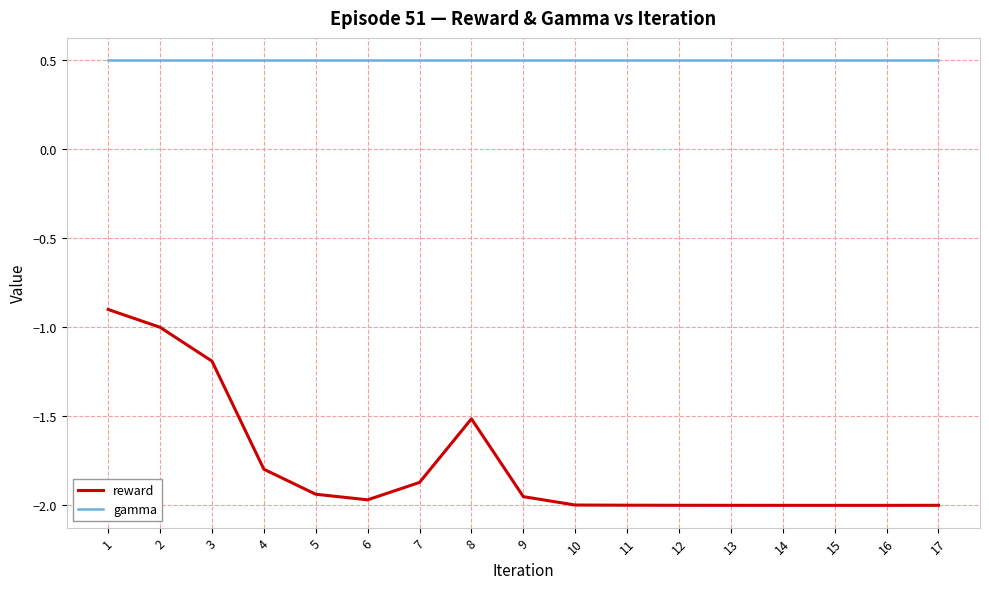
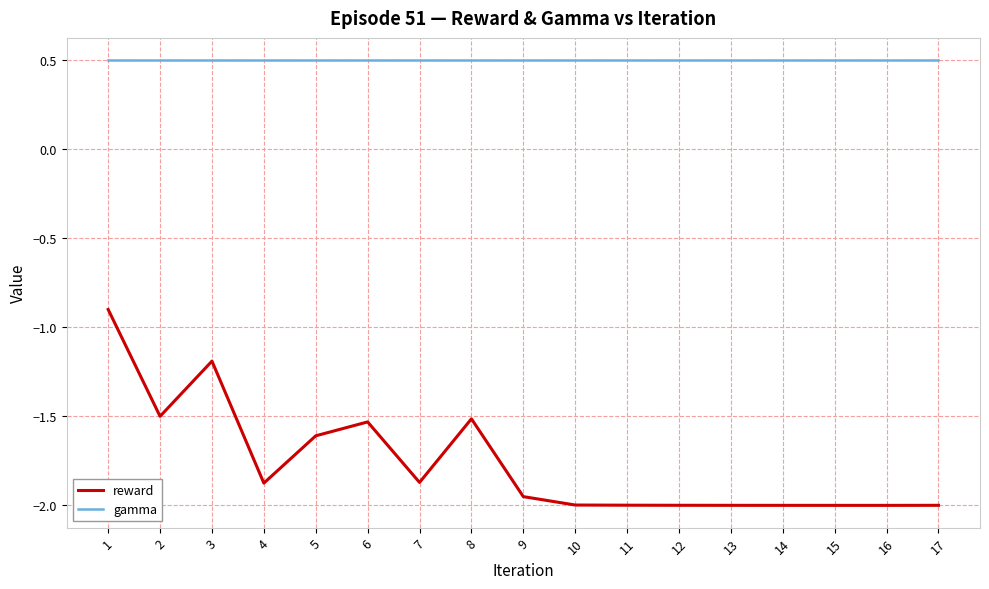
reward, 2: -1.0 -> -1.5
reward, 4: -1.80 -> -1.88
reward, 5: -1.94 -> -1.61
reward, 6: -1.97 -> -1.53
